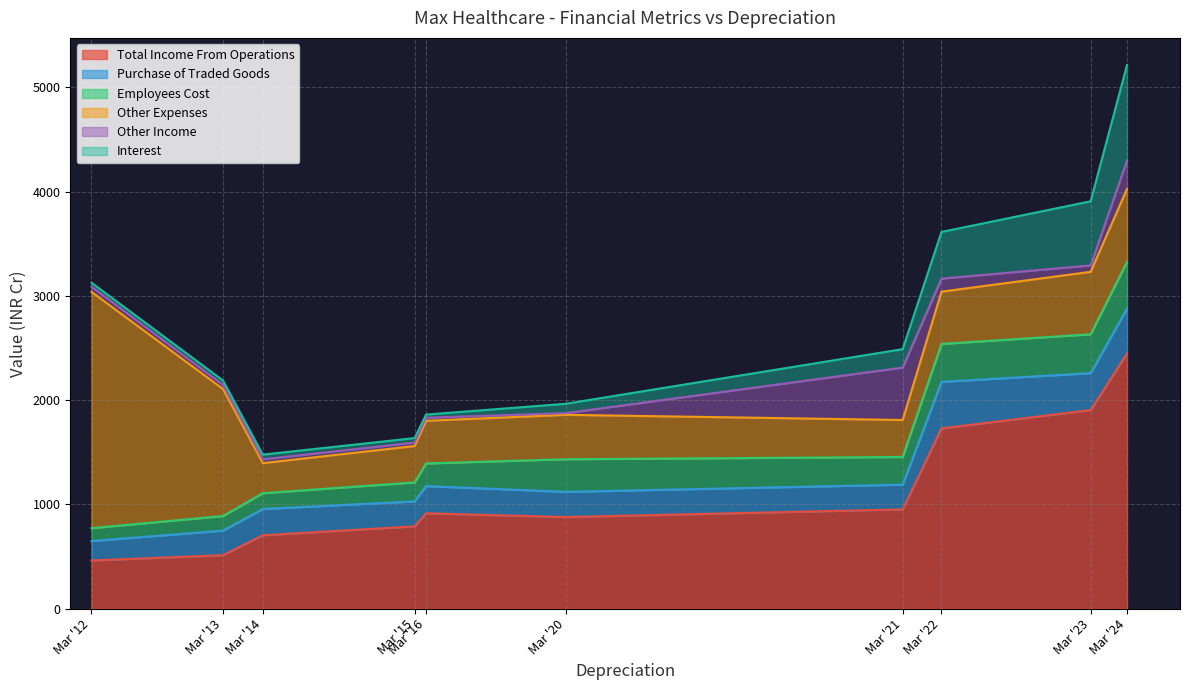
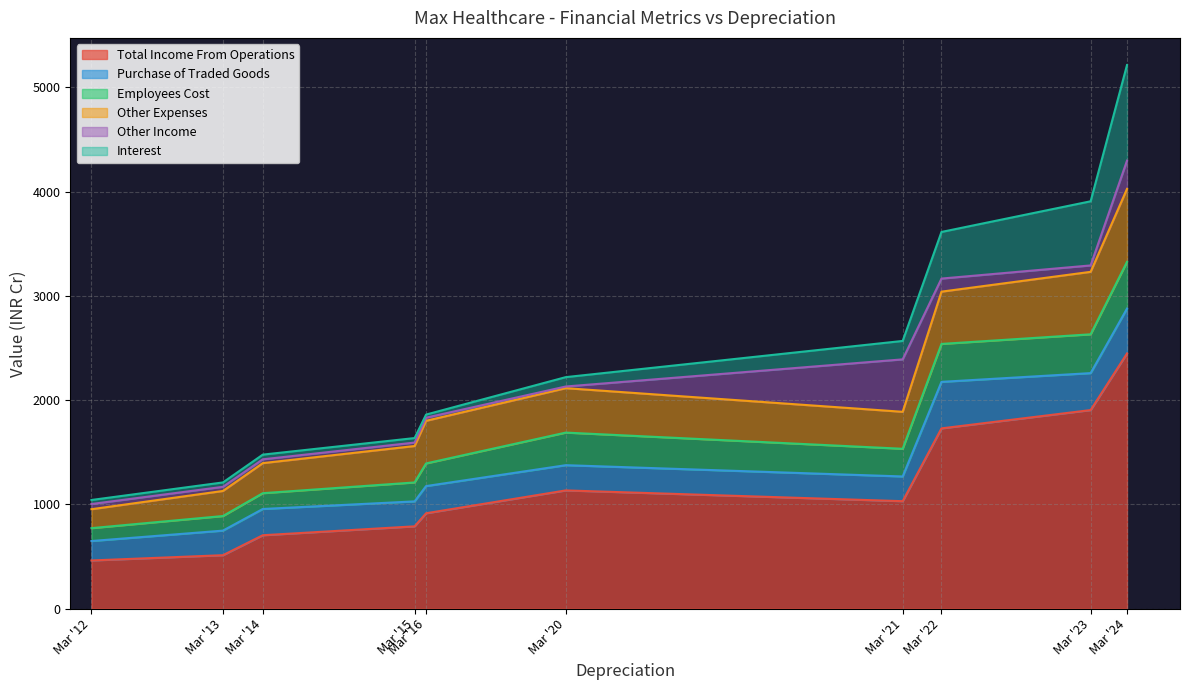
Other Expenses, Mar '12: 2270 -> 180
Other Expenses, Mar '13: 1220 -> 240
Total Income From Operations, Mar '20: 880 -> 1130
Total Income From Operations, Mar '21: 950 -> 1030
